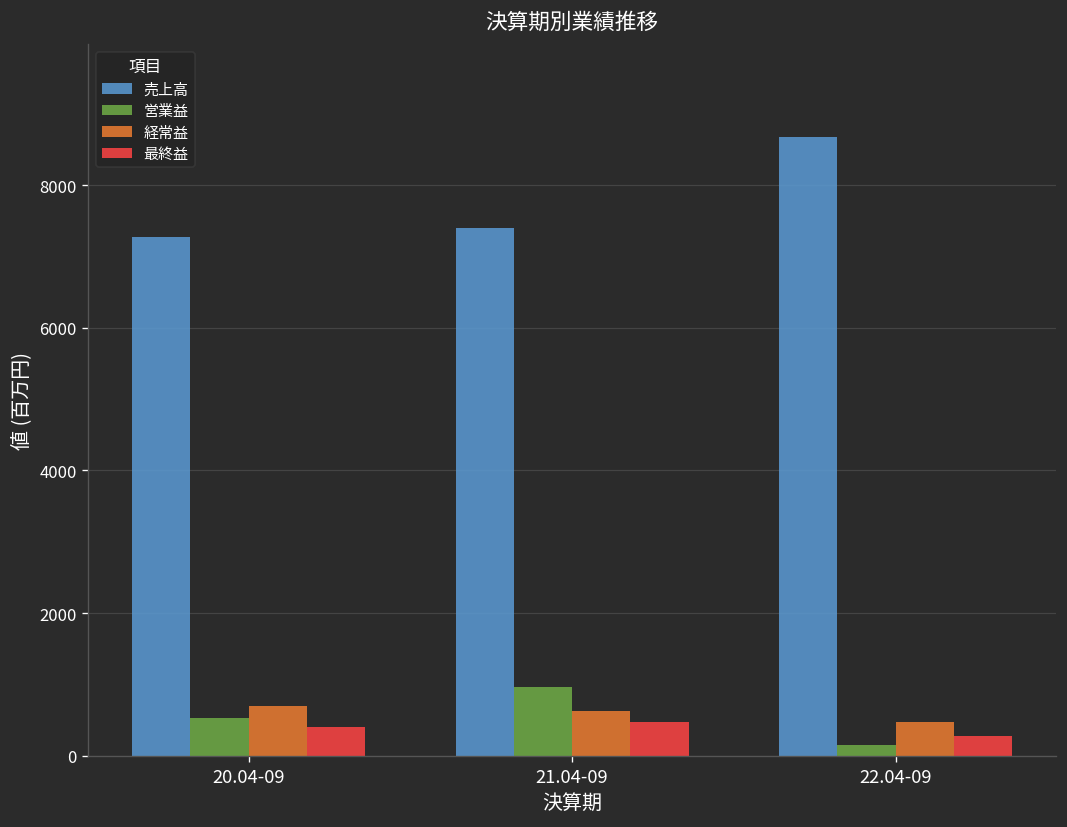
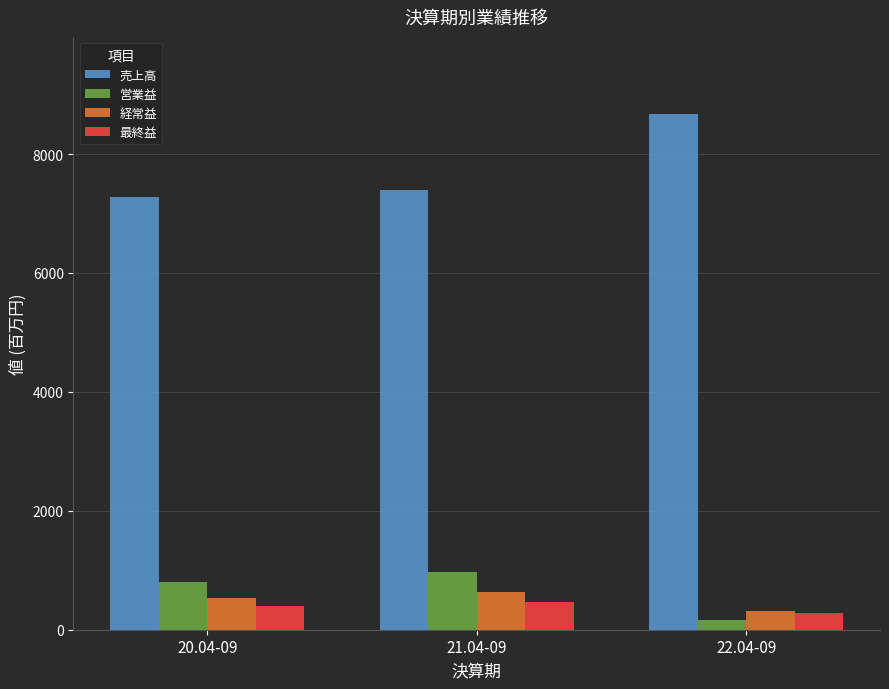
営業益, 20.04-09: 500 -> 800
経常益, 20.04-09: 700 -> 500
経常益, 22.04-09: 500 -> 300
